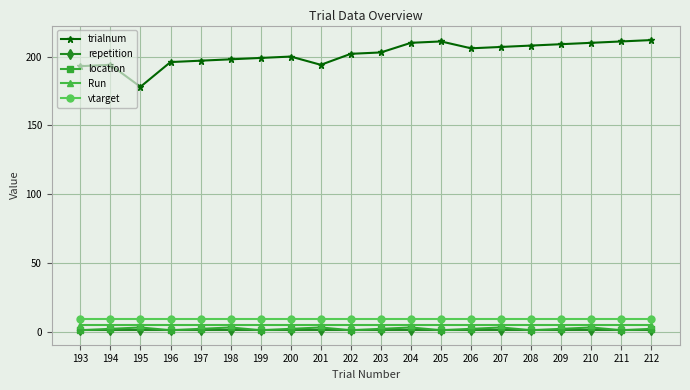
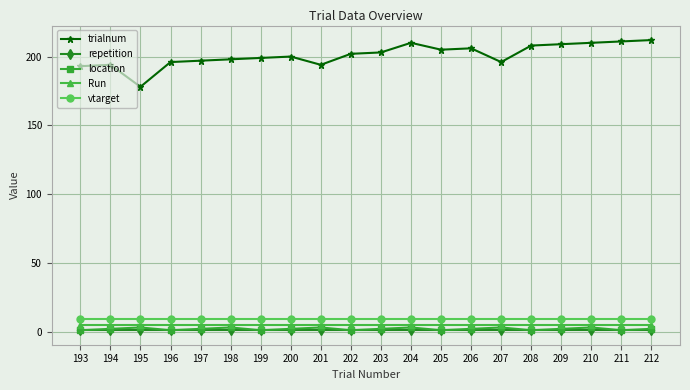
trialnum, 205: 211 -> 205
trialnum, 207: 207 -> 196
